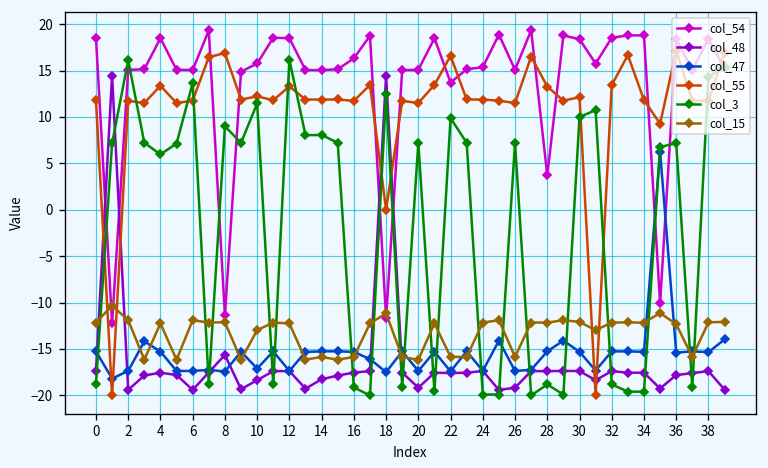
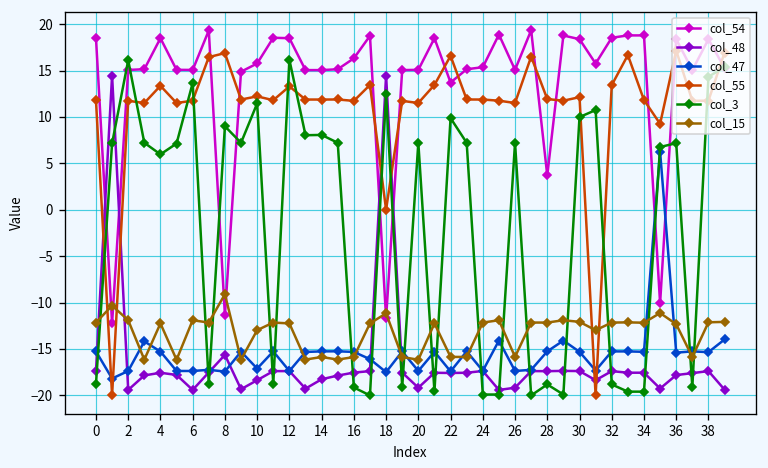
col_15, 8: -12 -> -9
col_55, 28: 13 -> 12
